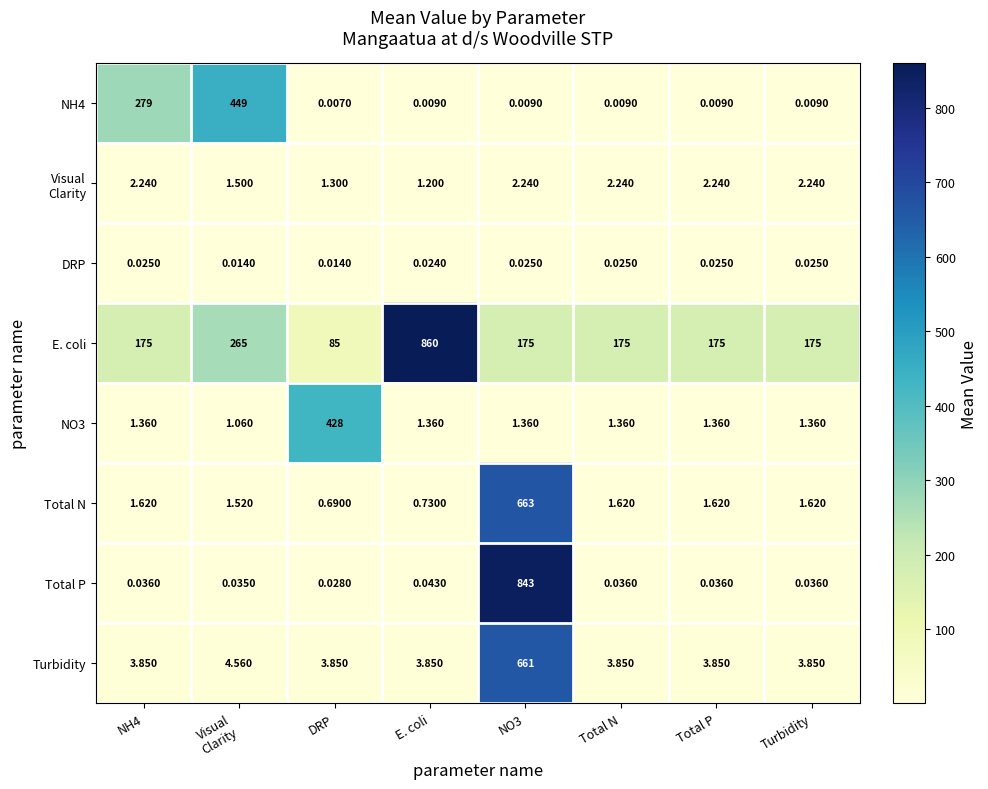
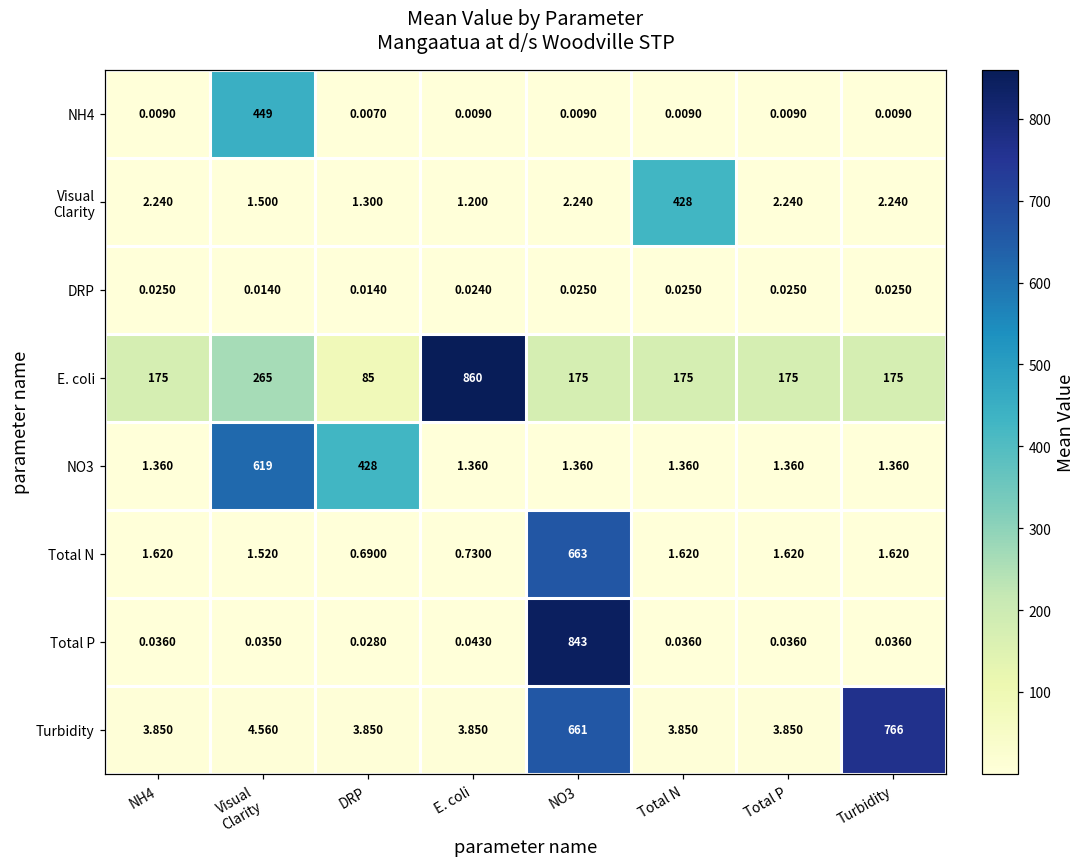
NH4, NH4: 279 -> 0.0090
Visual Clarity, Total N: 2.240 -> 428
NO3, Visual Clarity: 1.060 -> 619
Turbidity, Turbidity: 3.850 -> 766
